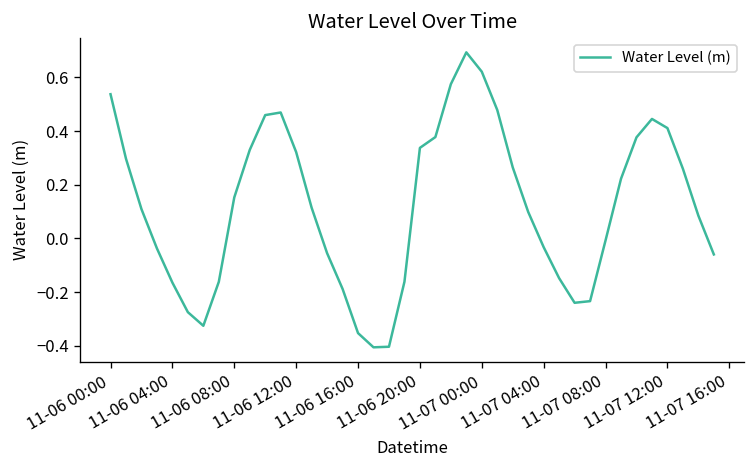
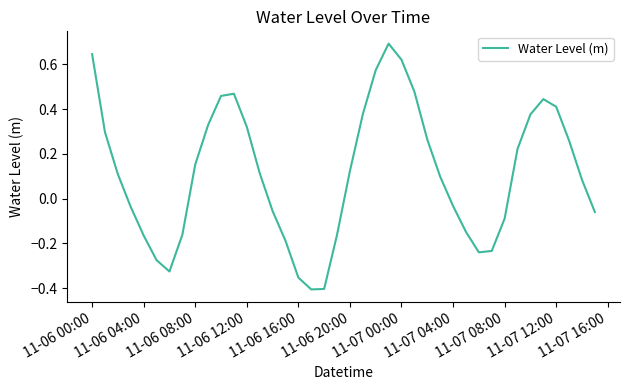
11-06 00:00: 0.54 -> 0.65
11-06 20:00: 0.34 -> 0.12
11-07 08:00: -0.01 -> -0.09
